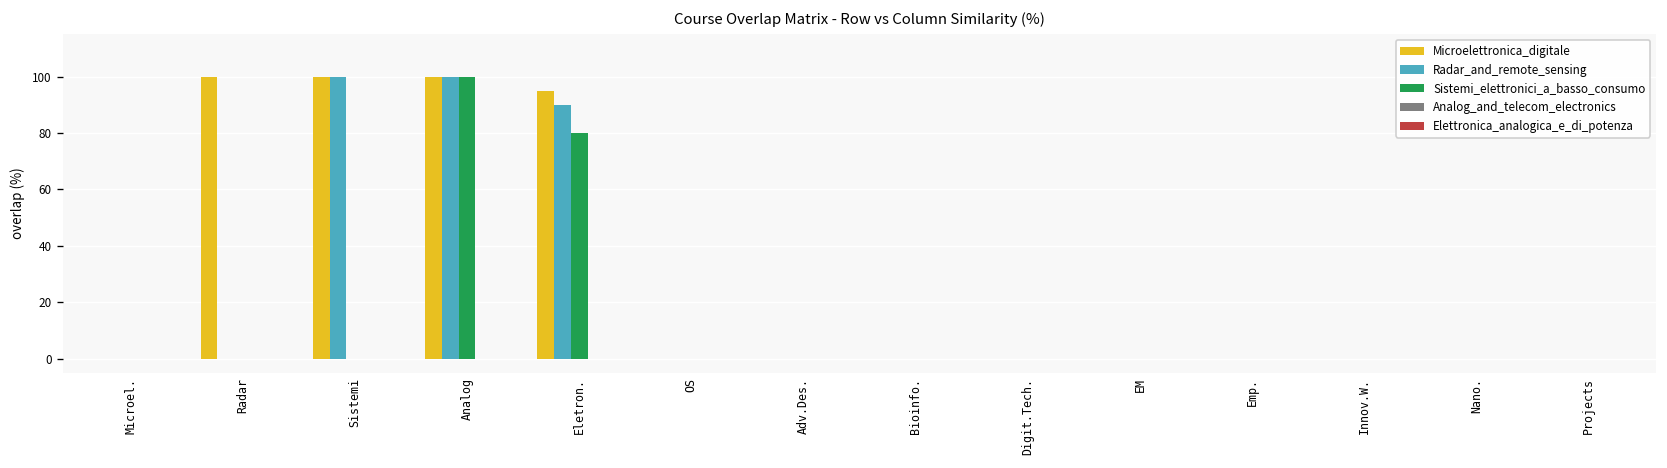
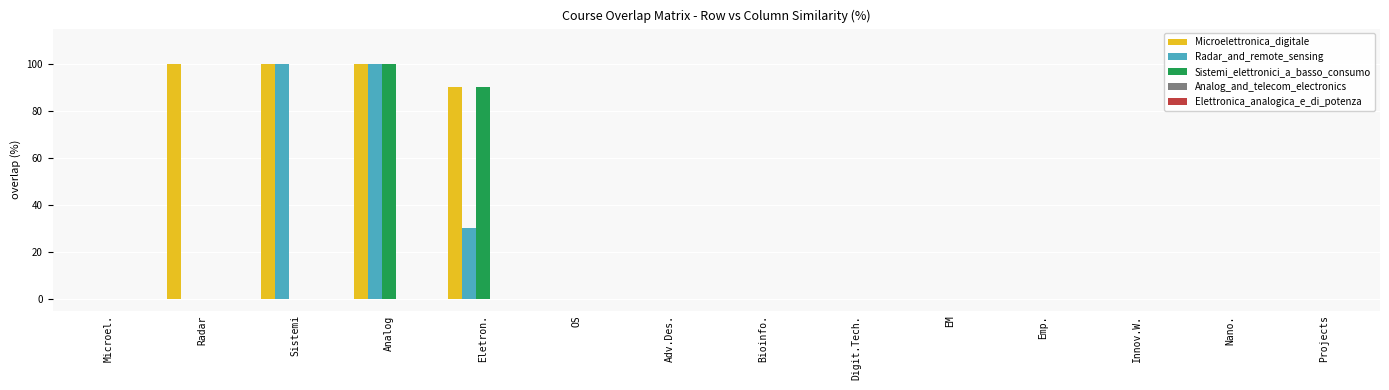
Microelettronica_digitale, Eletron.: 95 -> 90
Radar_and_remote_sensing, Eletron.: 90 -> 30
Sistemi_elettronici_a_basso_consumo, Eletron.: 80 -> 90
